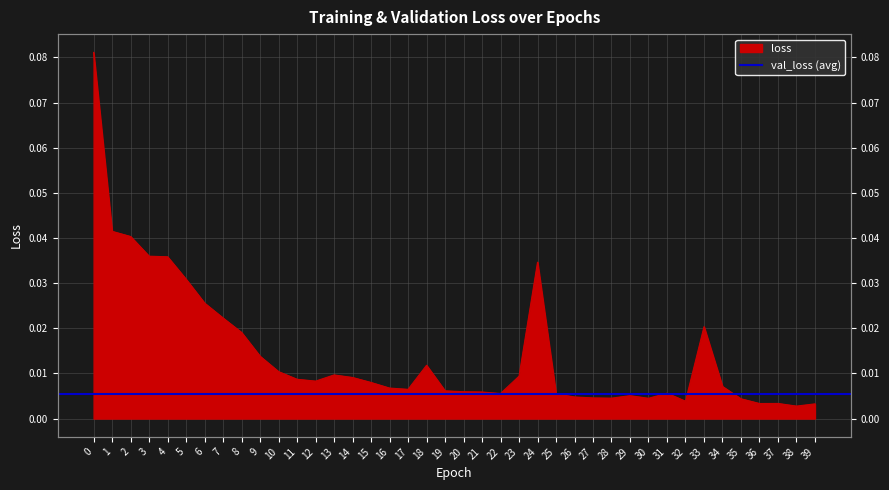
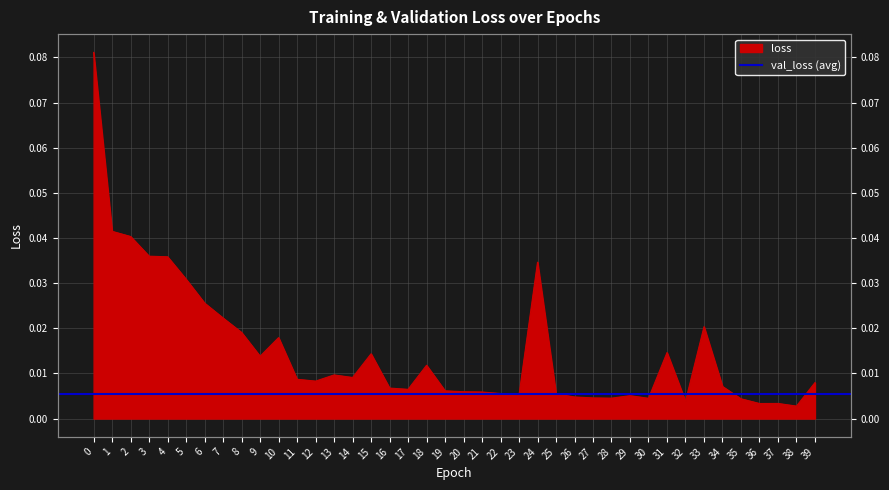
10: 0.010 -> 0.018
15: 0.008 -> 0.014
23: 0.009 -> 0.005
31: 0.006 -> 0.015
39: 0.003 -> 0.008
